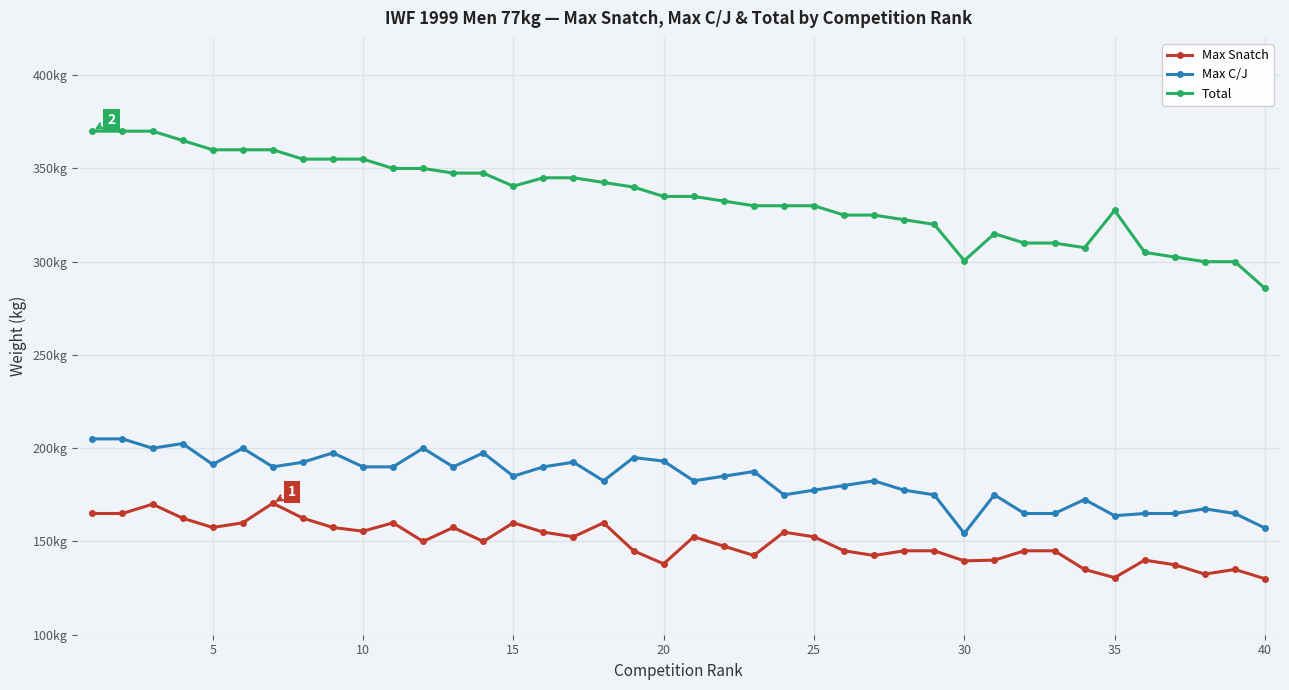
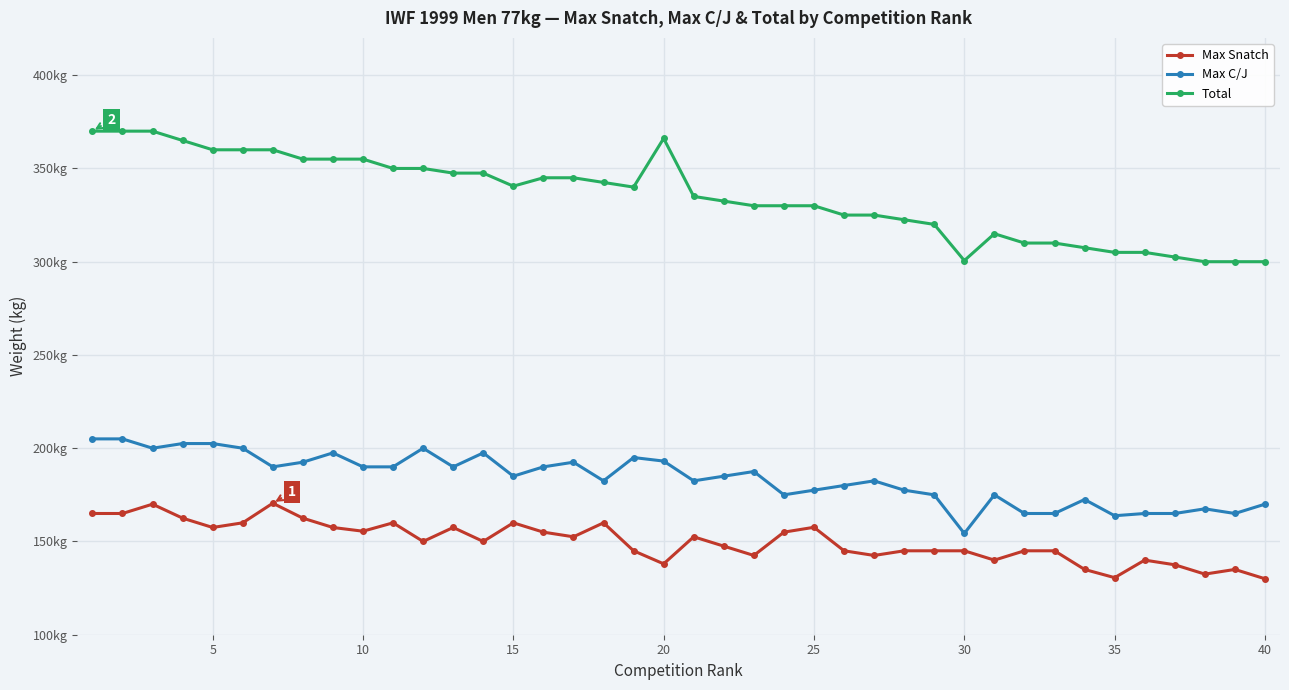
Max C/J, 5: 191kg -> 203kg
Total, 20: 335kg -> 366kg
Max Snatch, 25: 153kg -> 158kg
Max Snatch, 30: 140kg -> 145kg
Total, 35: 328kg -> 305kg
Max C/J, 40: 157kg -> 170kg
Total, 40: 286kg -> 300kg
